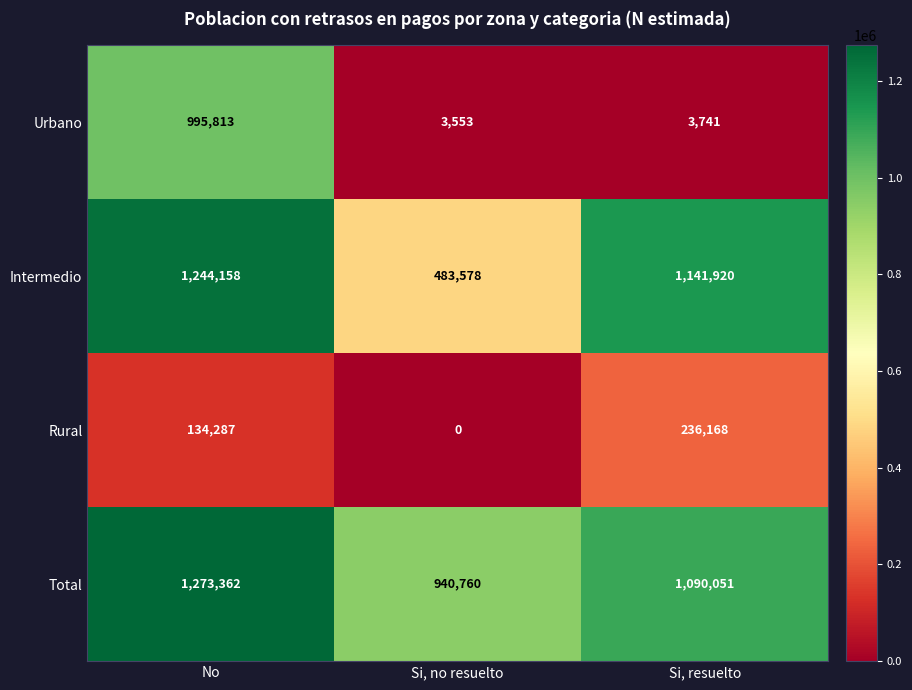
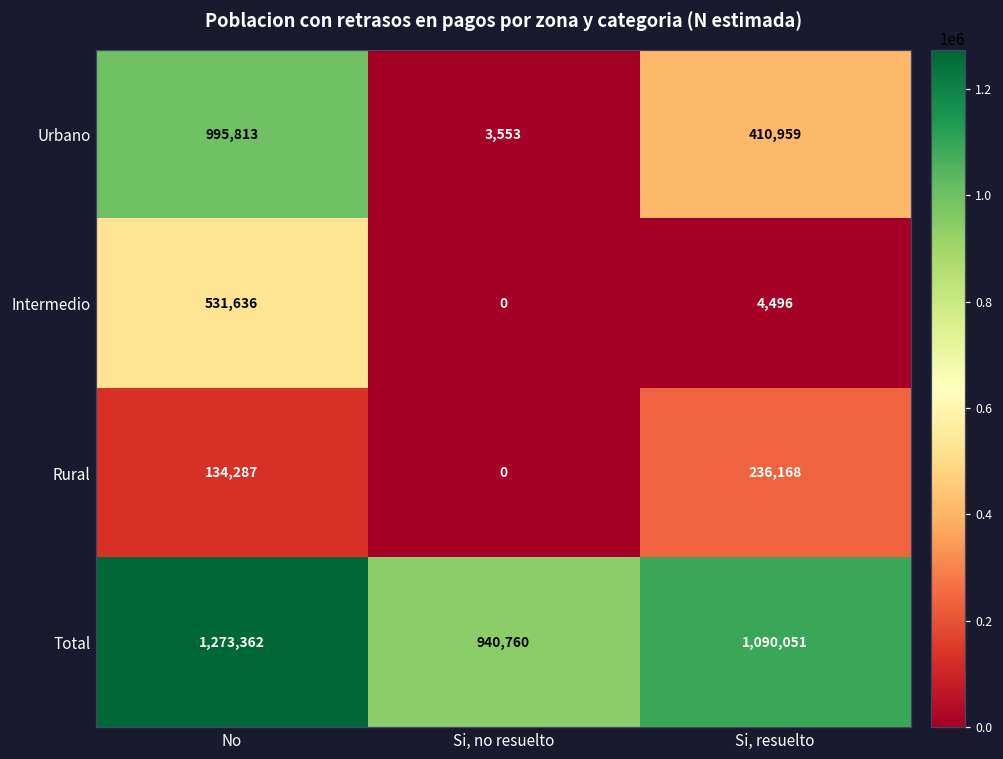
Urbano, Si, resuelto: 3,741 -> 410,959
Intermedio, No: 1,244,158 -> 531,636
Intermedio, Si, no resuelto: 483,578 -> 0
Intermedio, Si, resuelto: 1,141,920 -> 4,496
